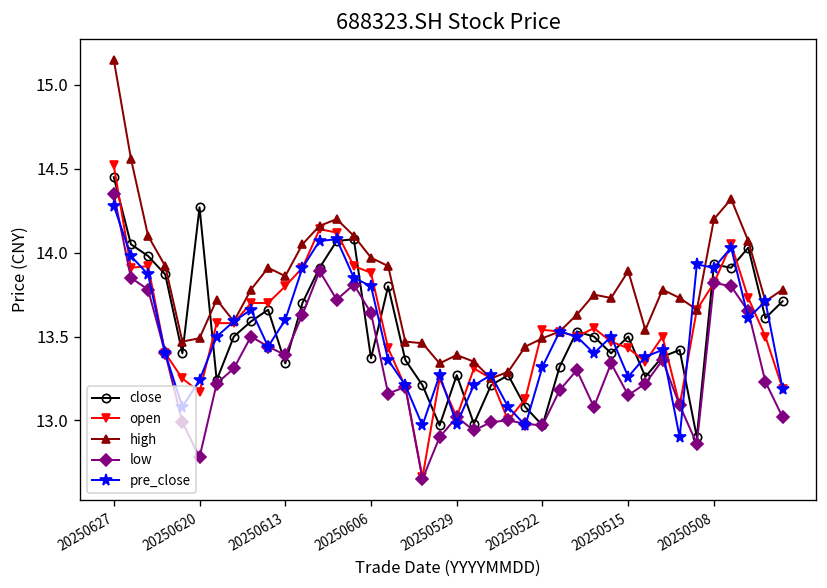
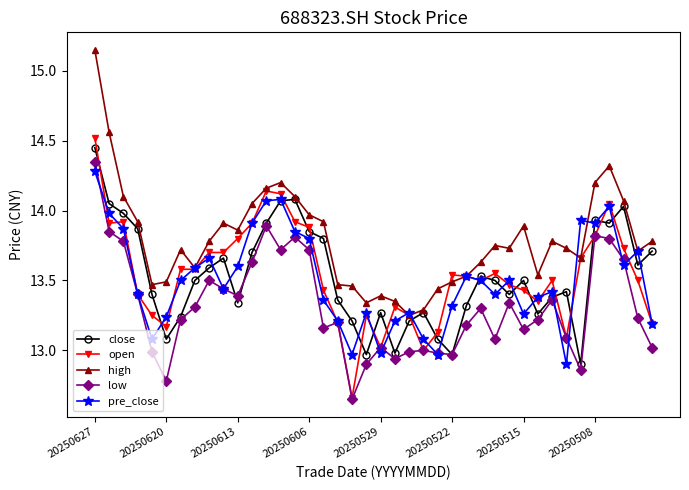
close, 20250620: 14.27 -> 13.08
close, 20250606: 13.37 -> 13.85
low, 20250606: 13.64 -> 13.72
